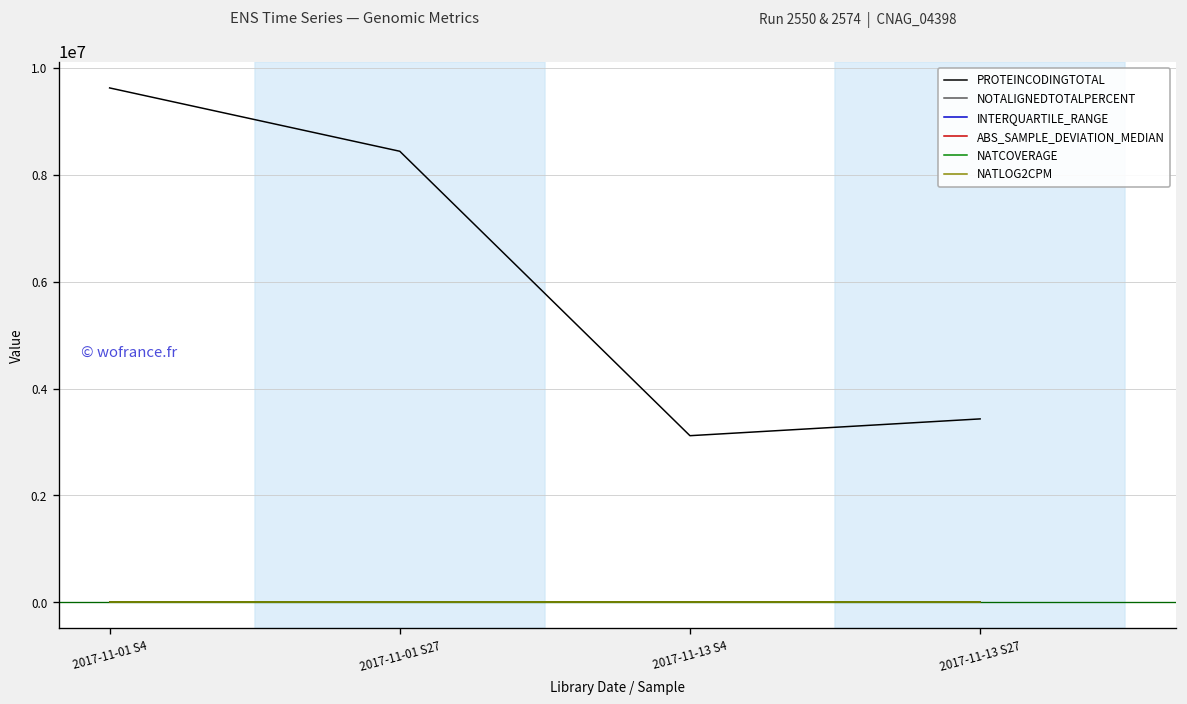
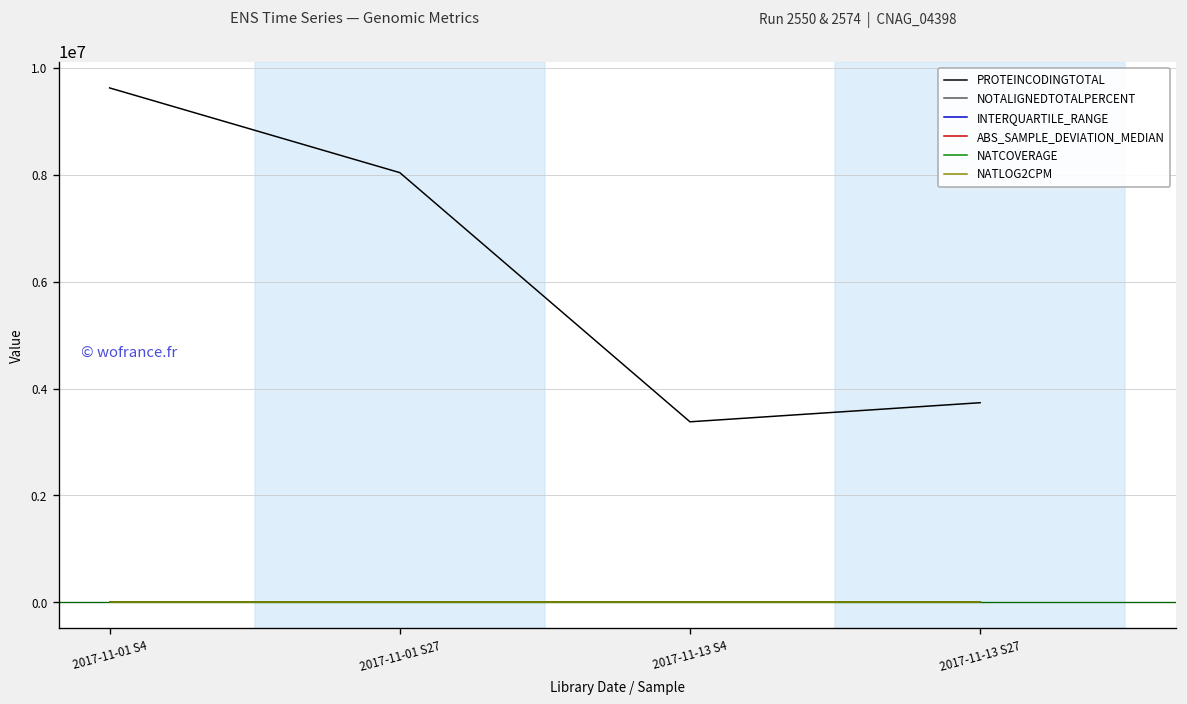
PROTEINCODINGTOTAL, 2017-11-01 S27: 8400000 -> 8000000
PROTEINCODINGTOTAL, 2017-11-13 S4: 3100000 -> 3400000
PROTEINCODINGTOTAL, 2017-11-13 S27: 3400000 -> 3700000
